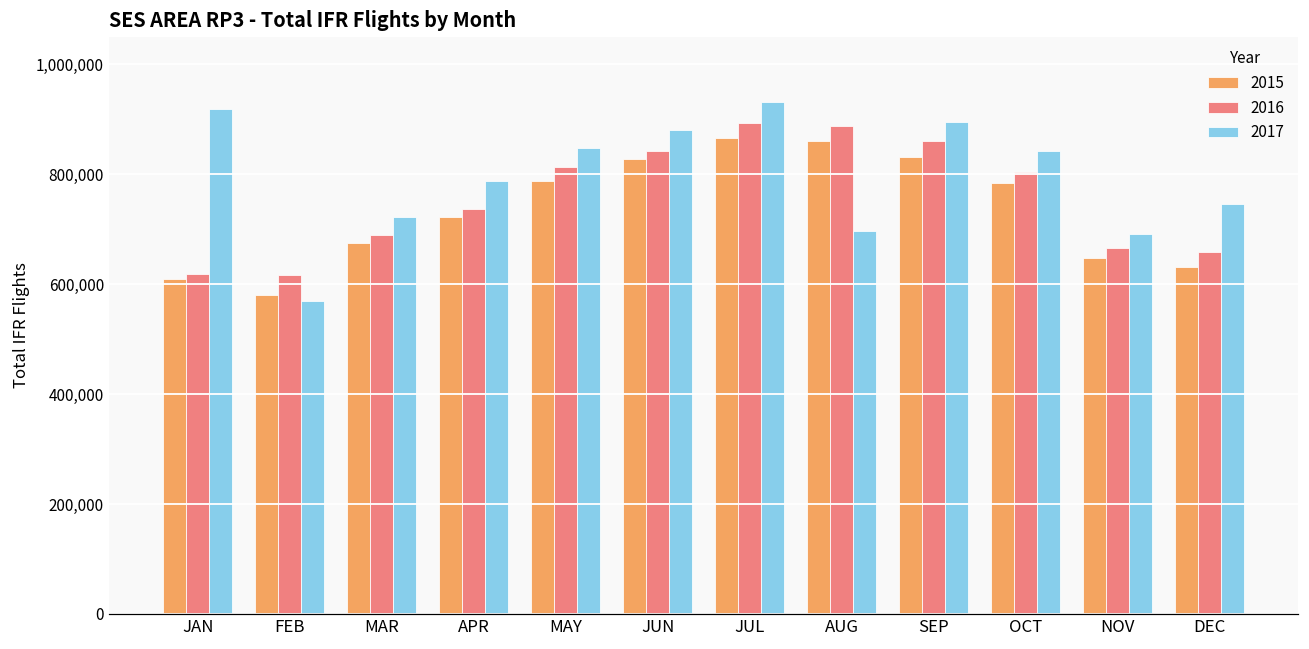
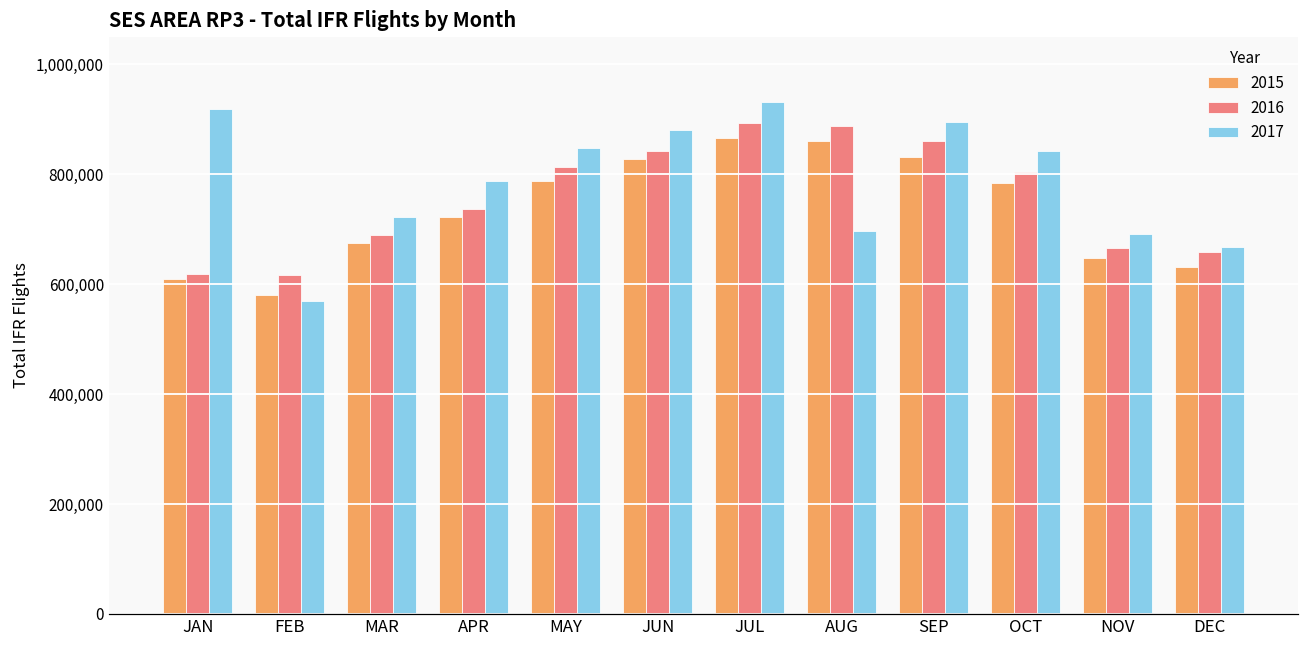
2017, DEC: 750,000 -> 670,000
